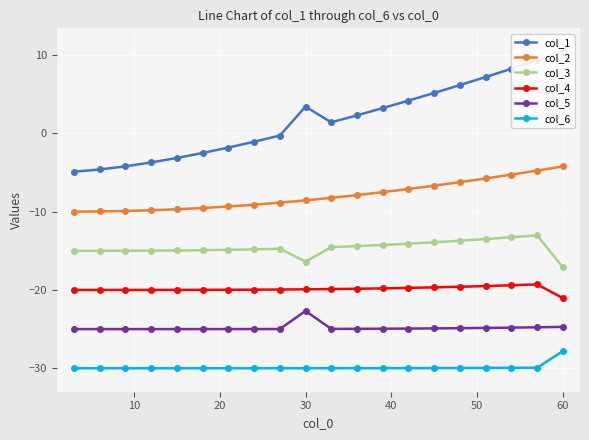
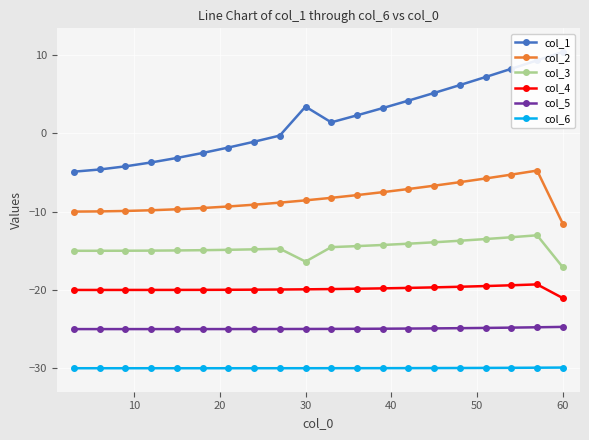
col_5, 30: -23 -> -25
col_2, 60: -4 -> -12
col_6, 60: -28 -> -30
